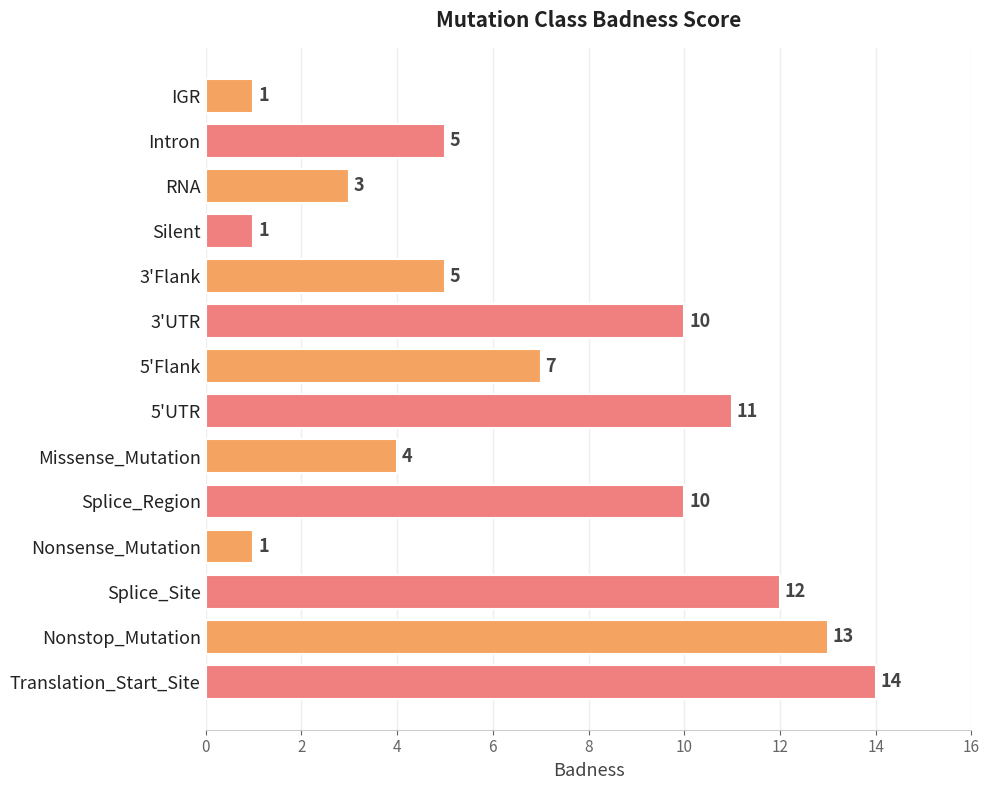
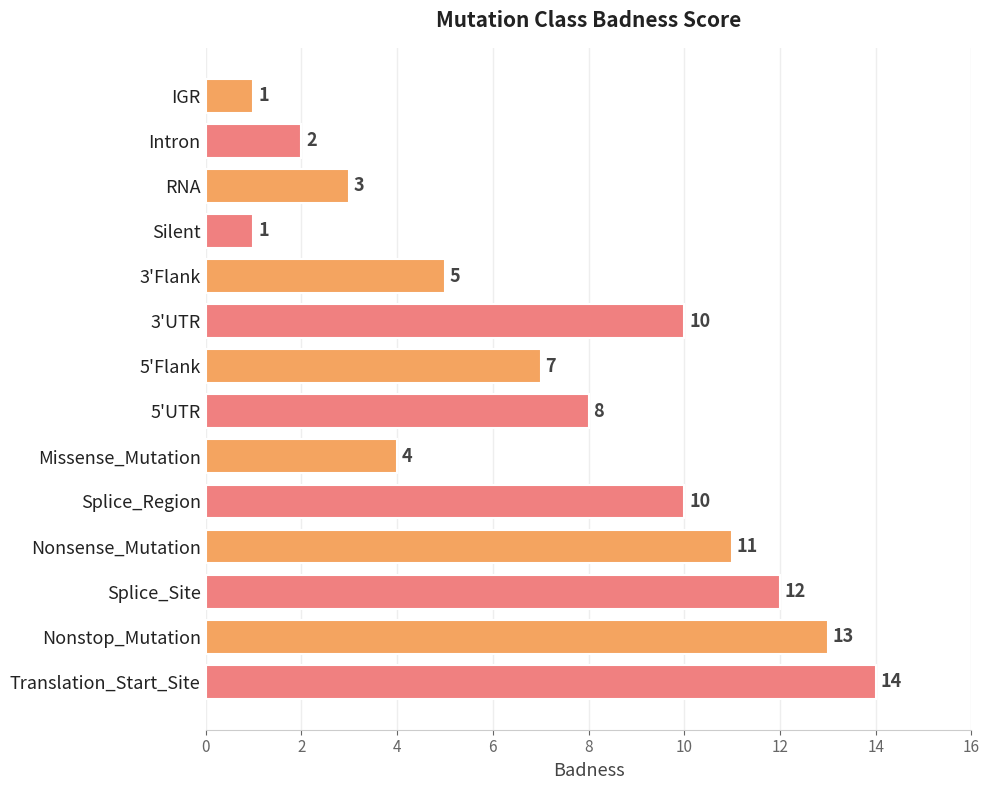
Intron: 5 -> 2
5'UTR: 11 -> 8
Nonsense_Mutation: 1 -> 11
